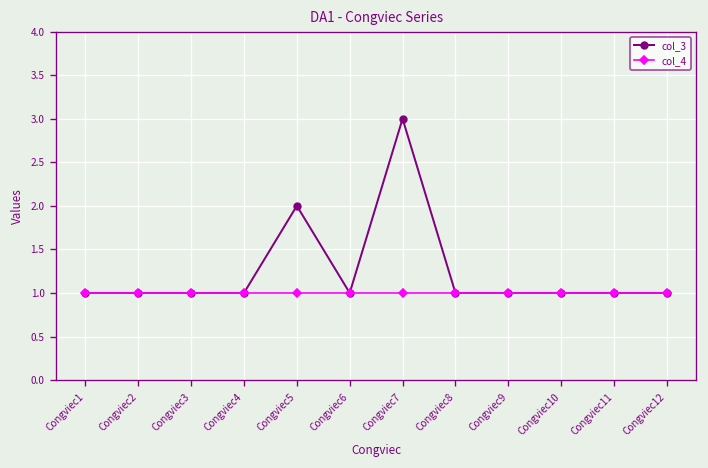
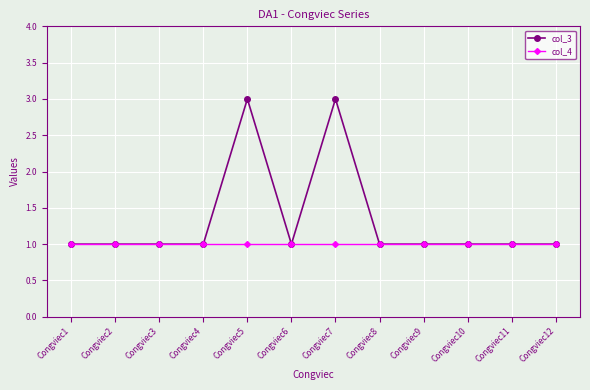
col_3, Congviec5: 2 -> 3
